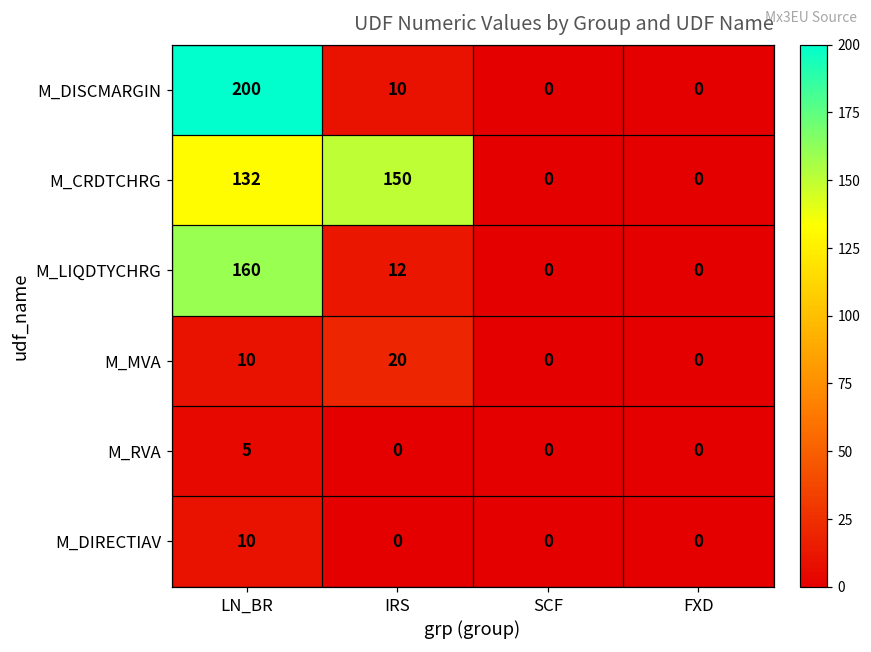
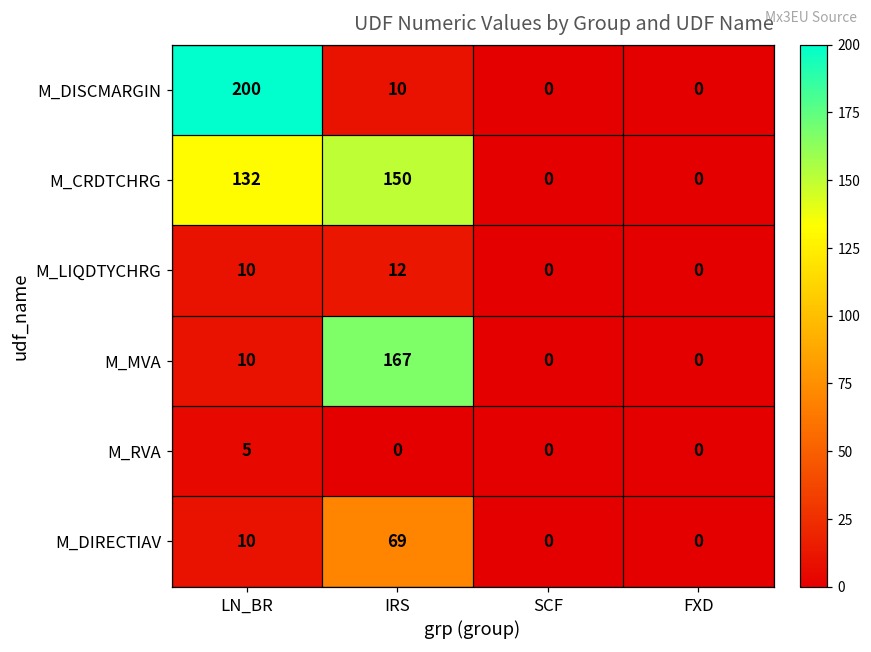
M_LIQDTYCHRG, LN_BR: 160 -> 10
M_MVA, IRS: 20 -> 167
M_DIRECTIAV, IRS: 0 -> 69
